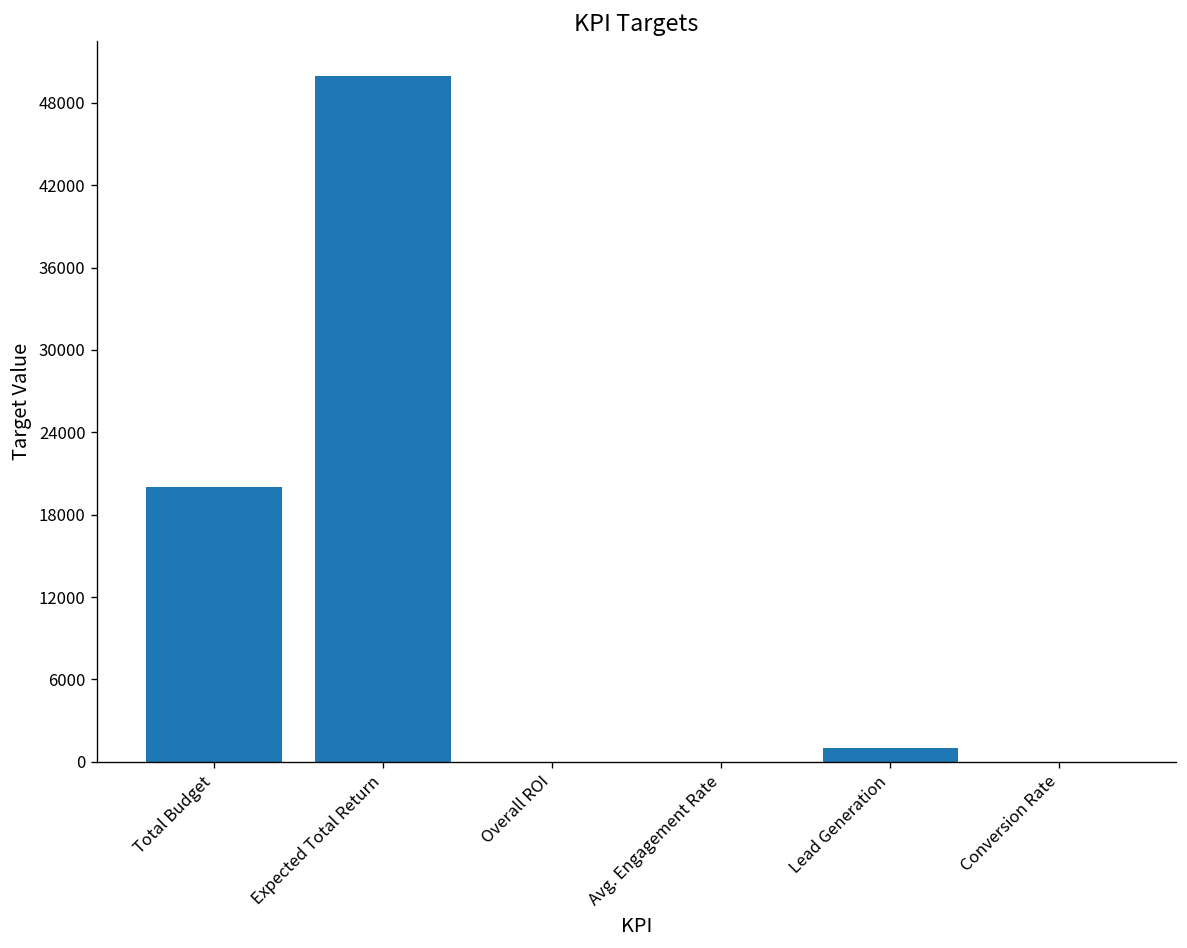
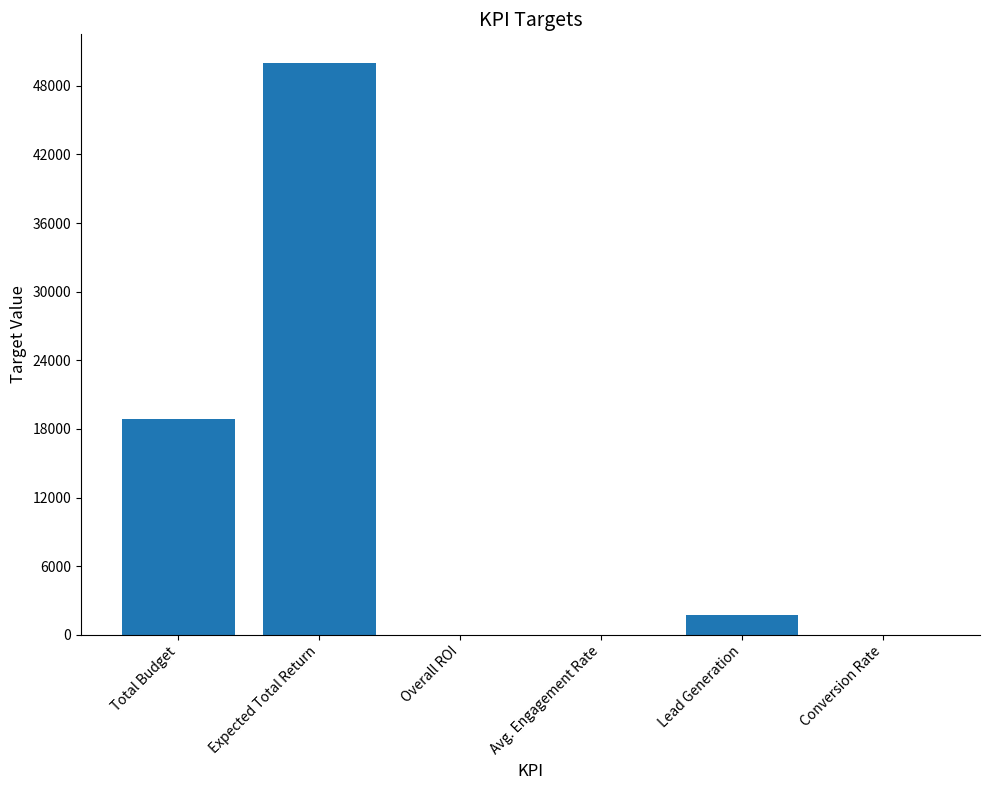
Total Budget: 20000 -> 18800
Lead Generation: 1000 -> 1700
